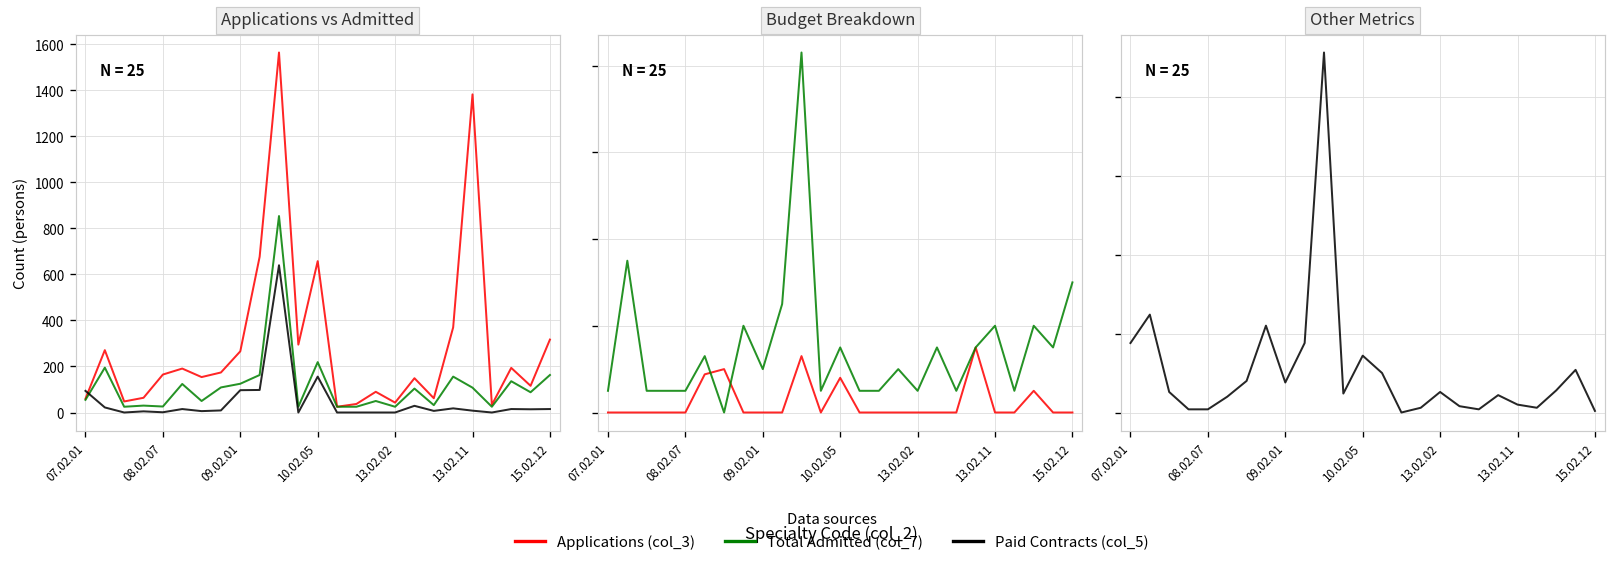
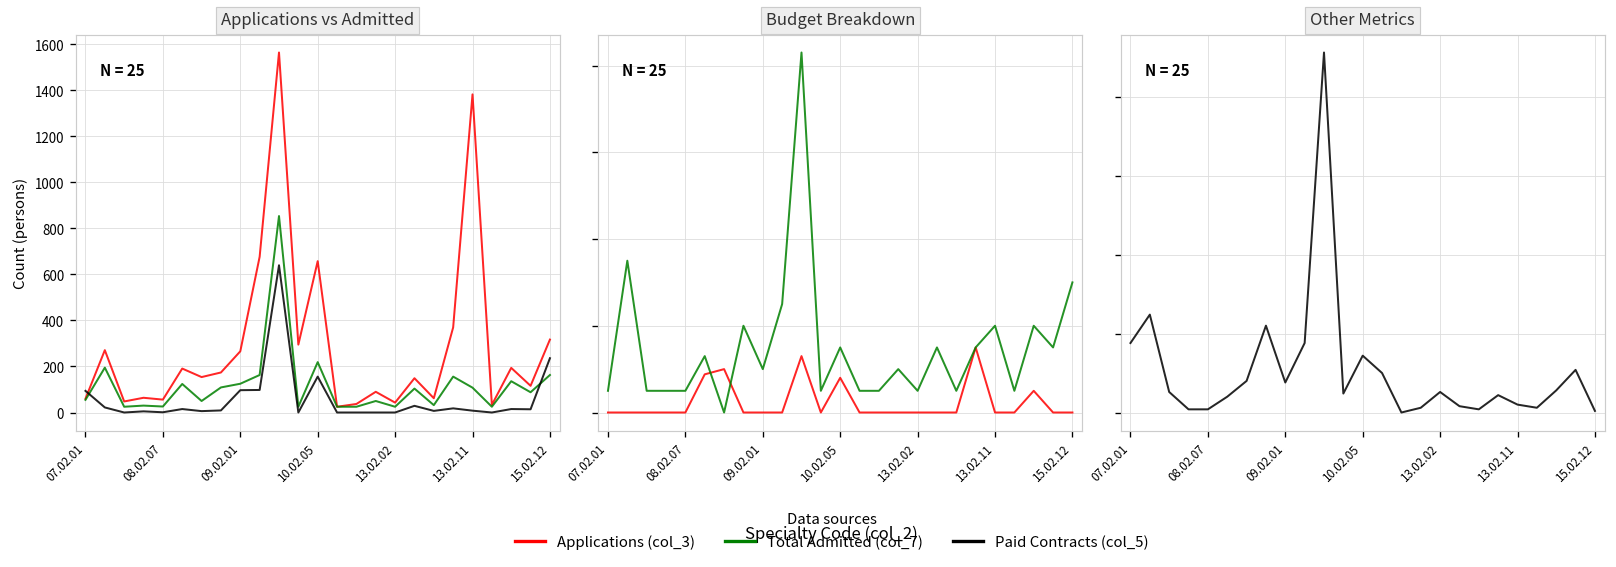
Applications vs Admitted, Applications (col_3), 08.02.07: 170 -> 60
Applications vs Admitted, Paid Contracts (col_5), 15.02.12: 20 -> 240
